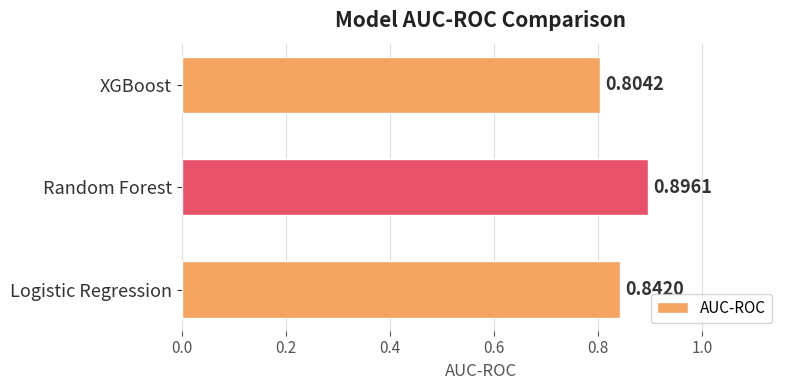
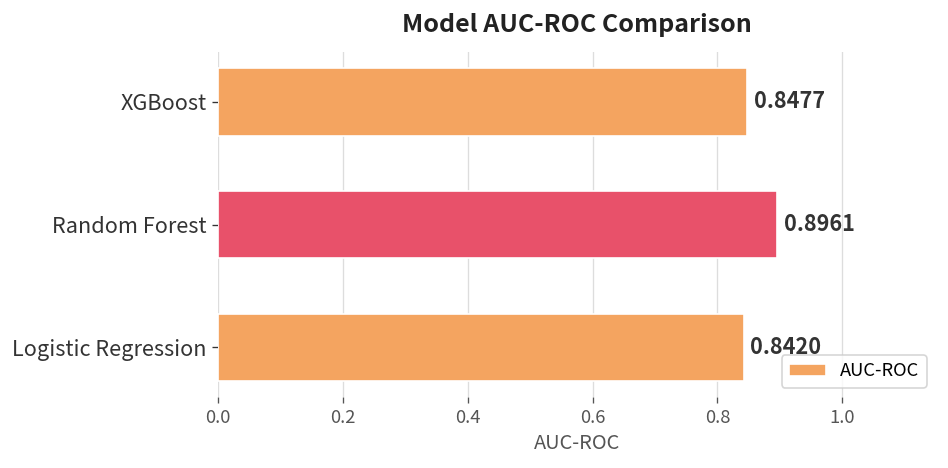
XGBoost: 0.8042 -> 0.8477
